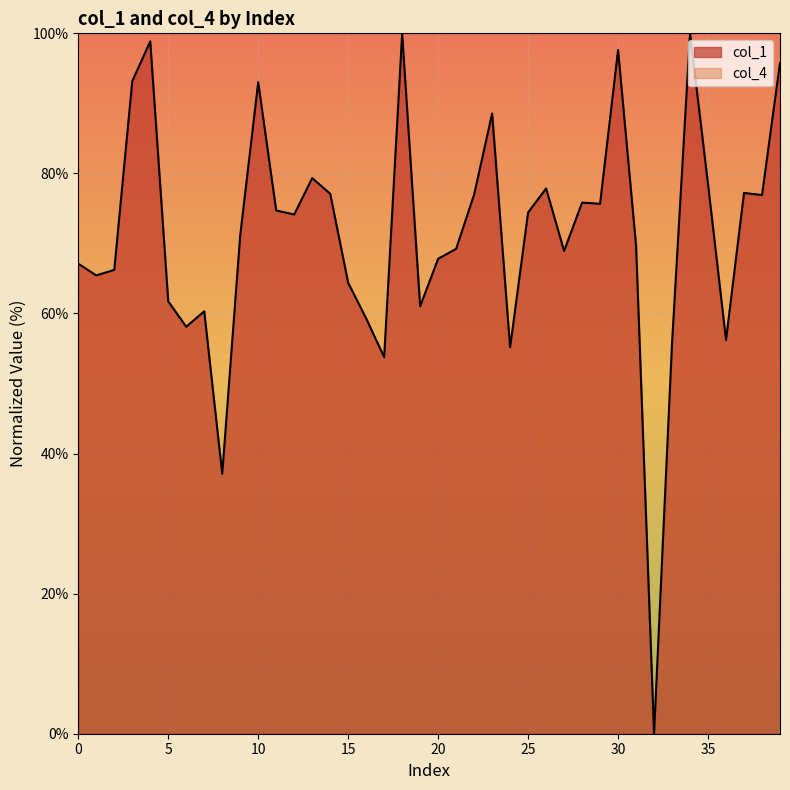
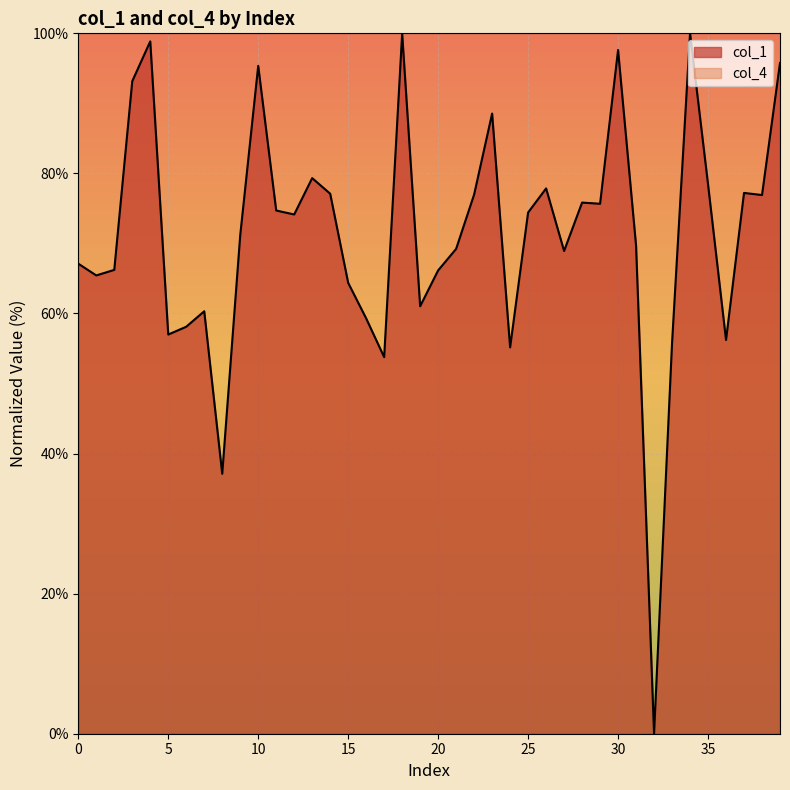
col_1, 5: 62% -> 57%
col_1, 10: 93% -> 95%
col_1, 20: 68% -> 66%
